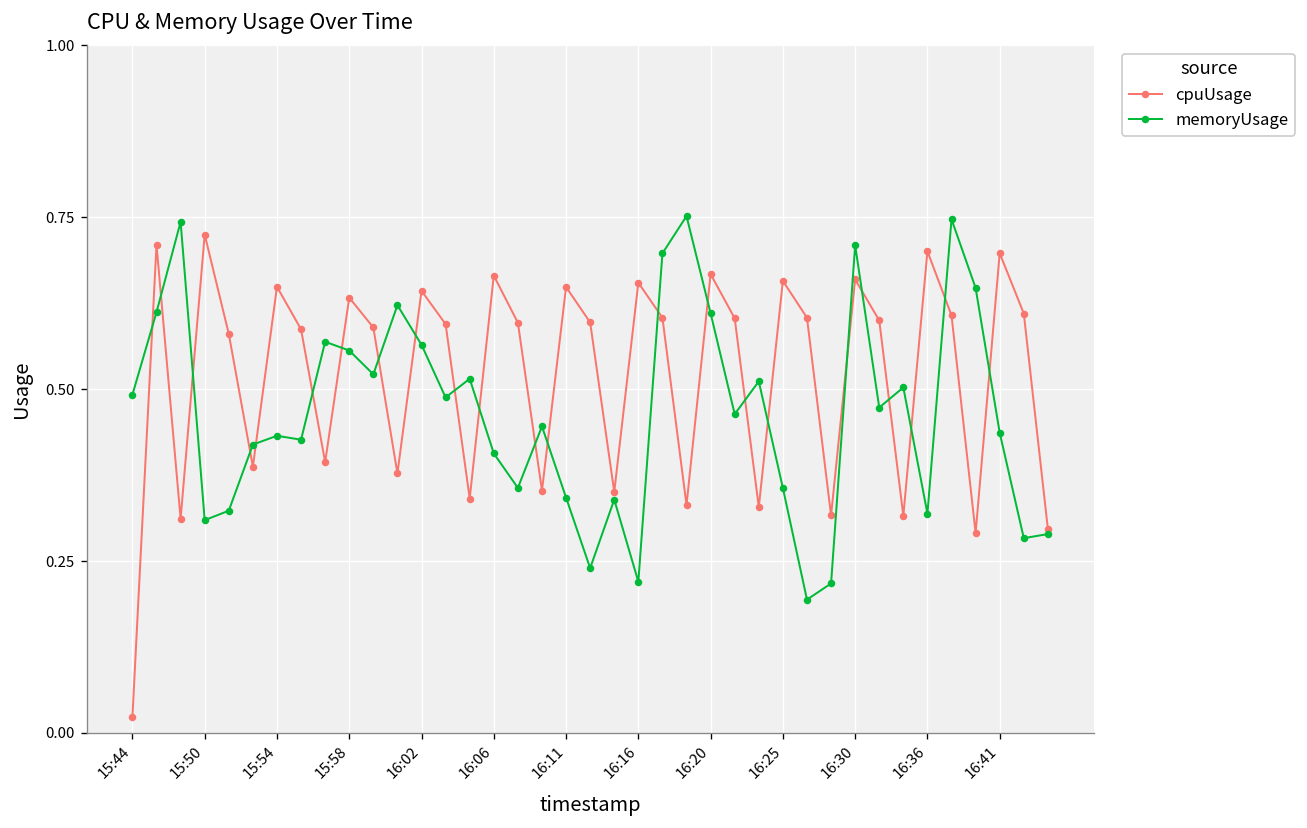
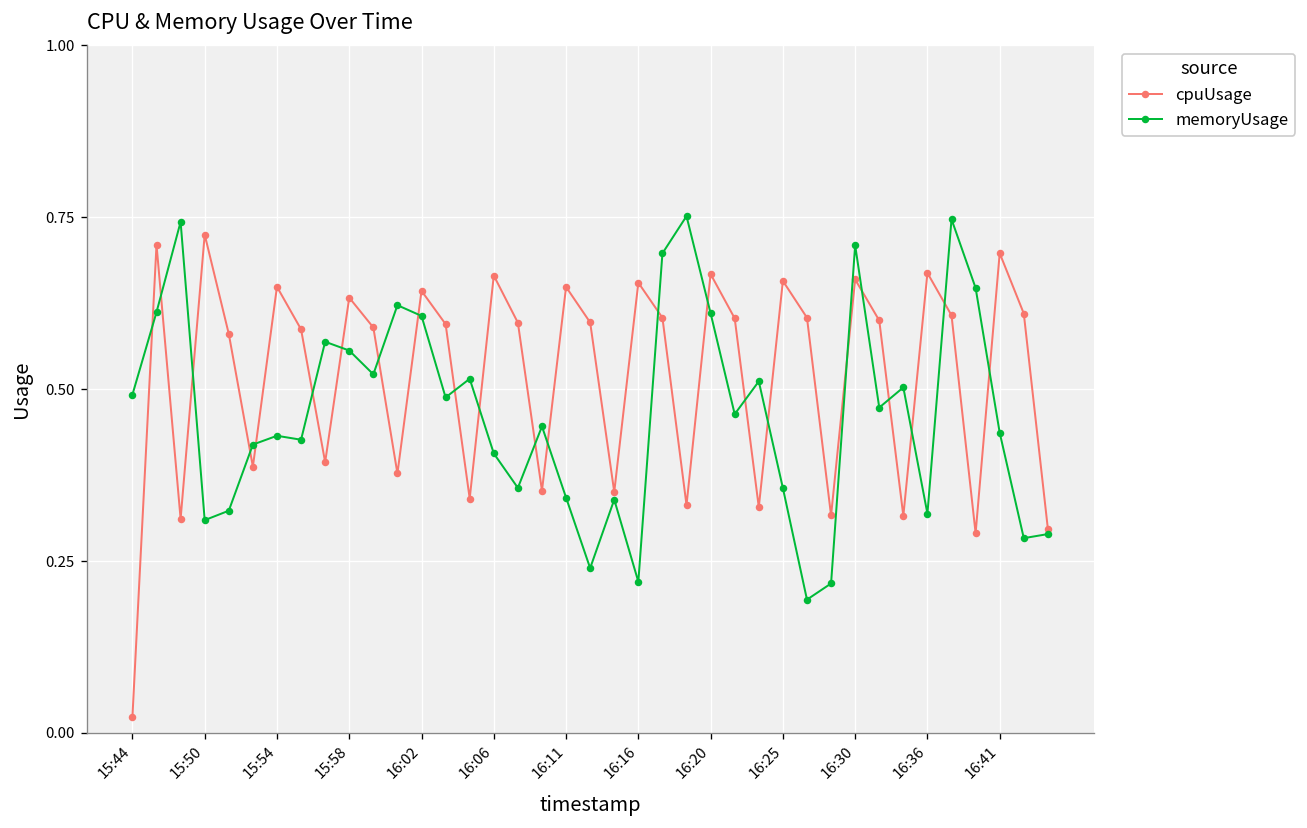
memoryUsage, 16:02: 0.56 -> 0.61
cpuUsage, 16:36: 0.70 -> 0.67
